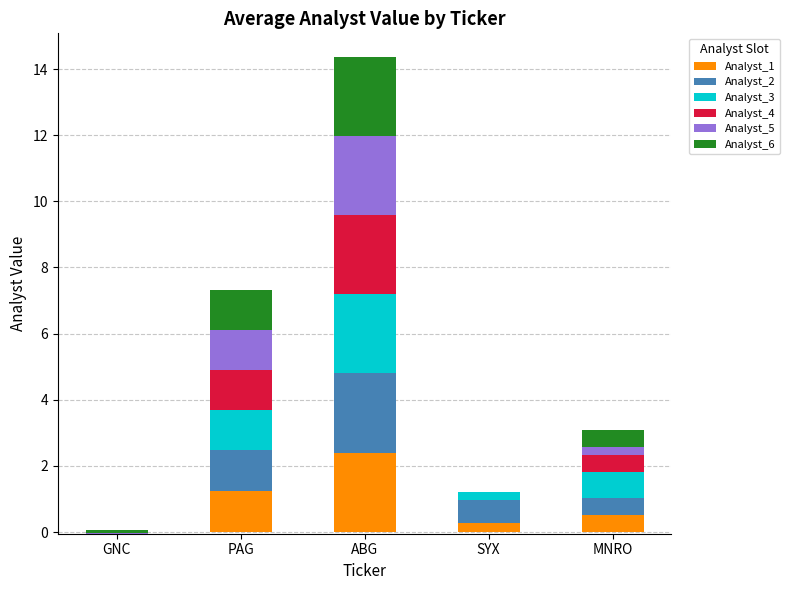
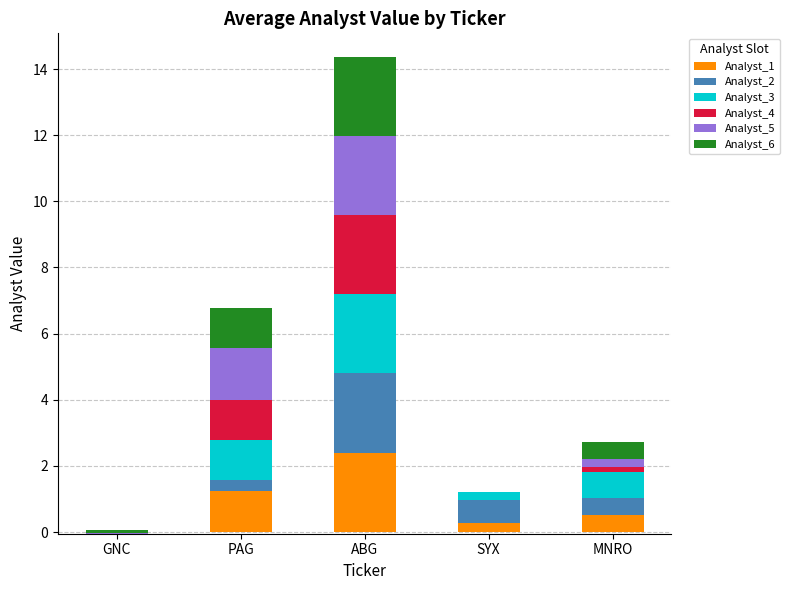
Analyst_2, PAG: 1.2 -> 0.3
Analyst_5, PAG: 1.2 -> 1.6
Analyst_4, MNRO: 0.5 -> 0.2
